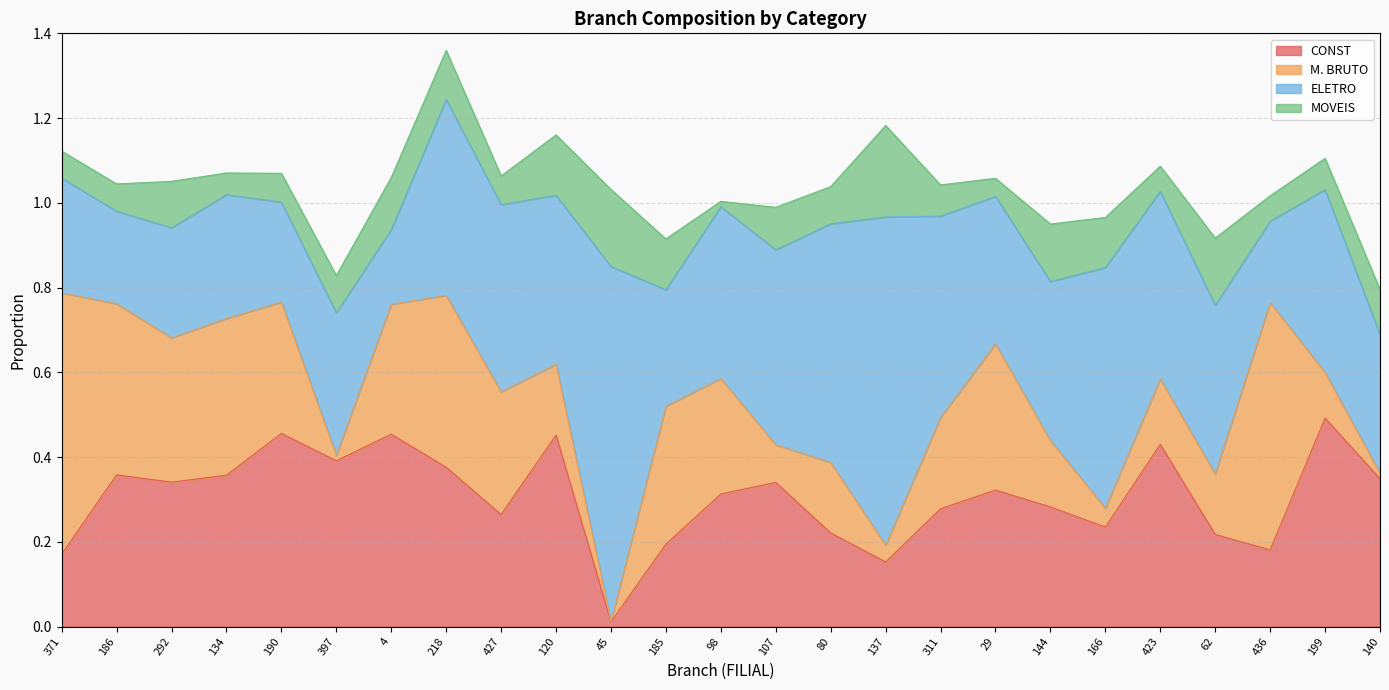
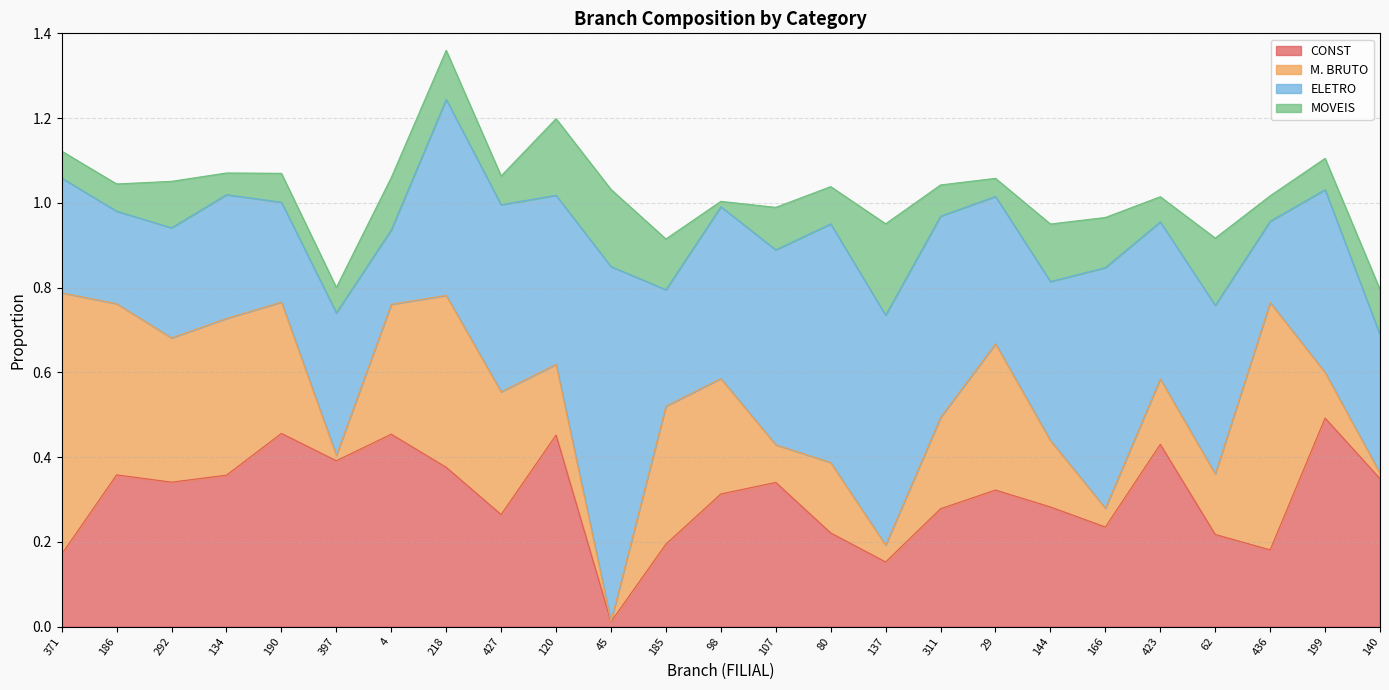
MOVEIS, 397: 0.09 -> 0.06
MOVEIS, 120: 0.14 -> 0.18
ELETRO, 137: 0.77 -> 0.54
ELETRO, 423: 0.44 -> 0.37
